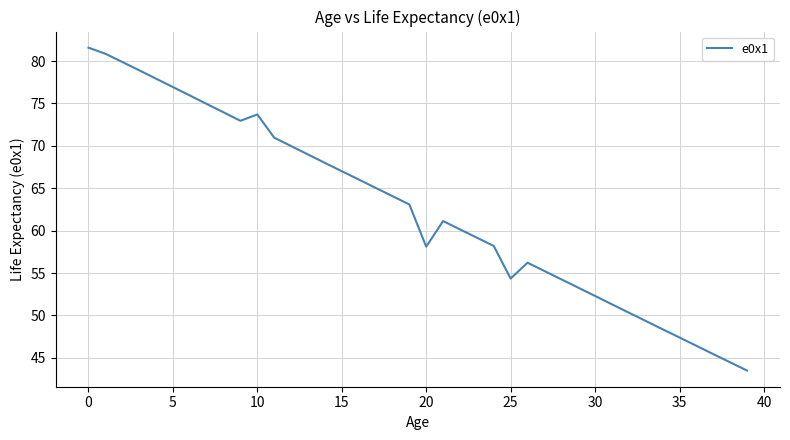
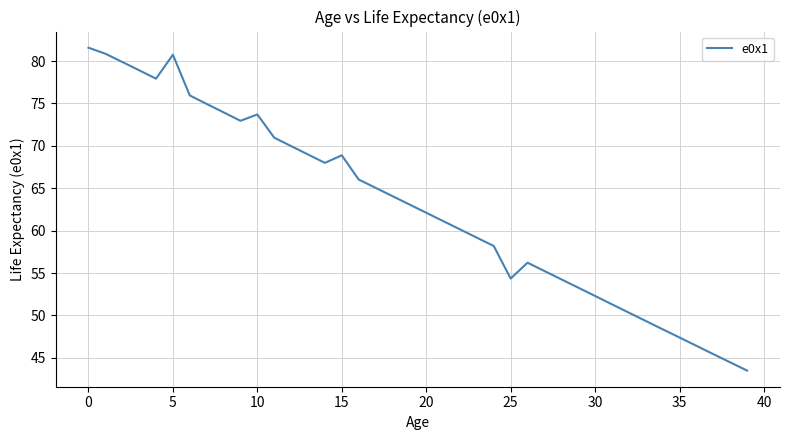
5: 77 -> 81
15: 67 -> 69
20: 58 -> 62
